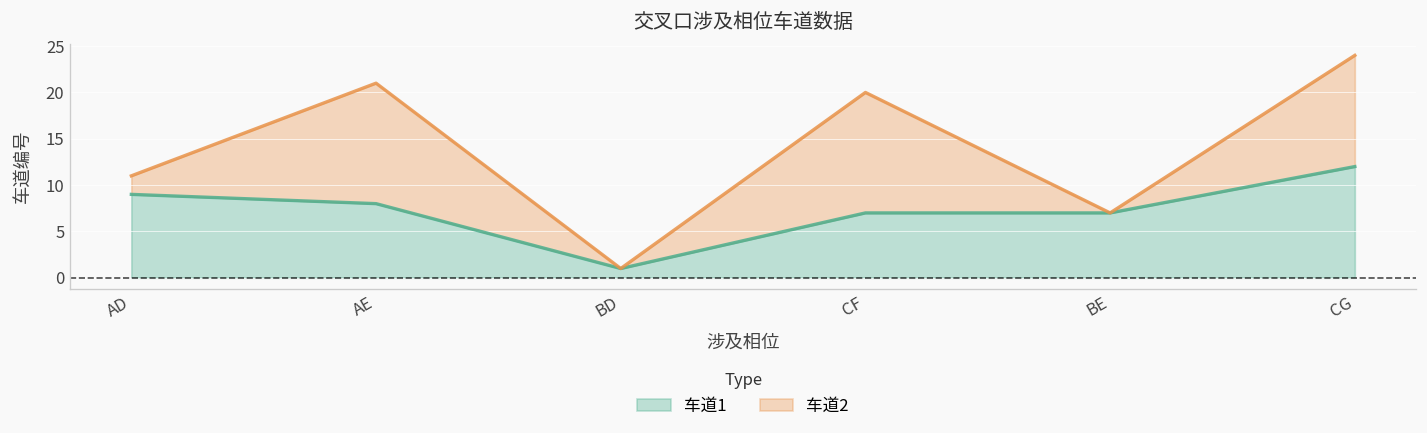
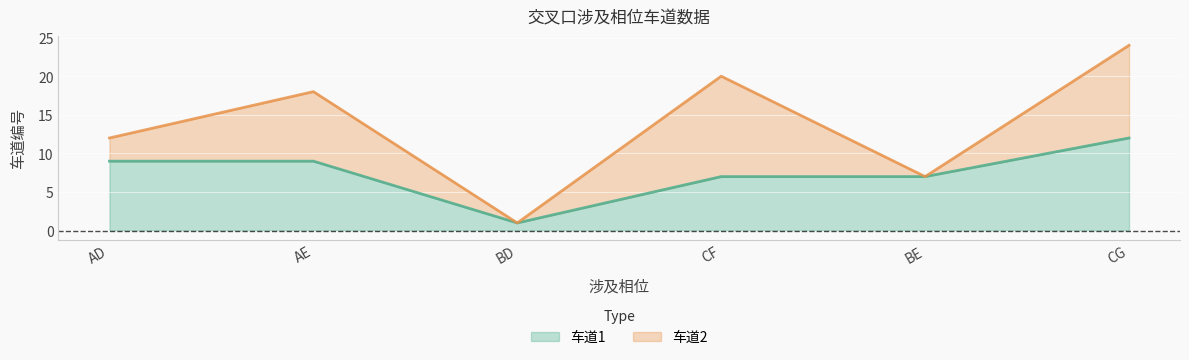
车道2, AD: 2 -> 3
车道1, AE: 8 -> 9
车道2, AE: 13 -> 9
